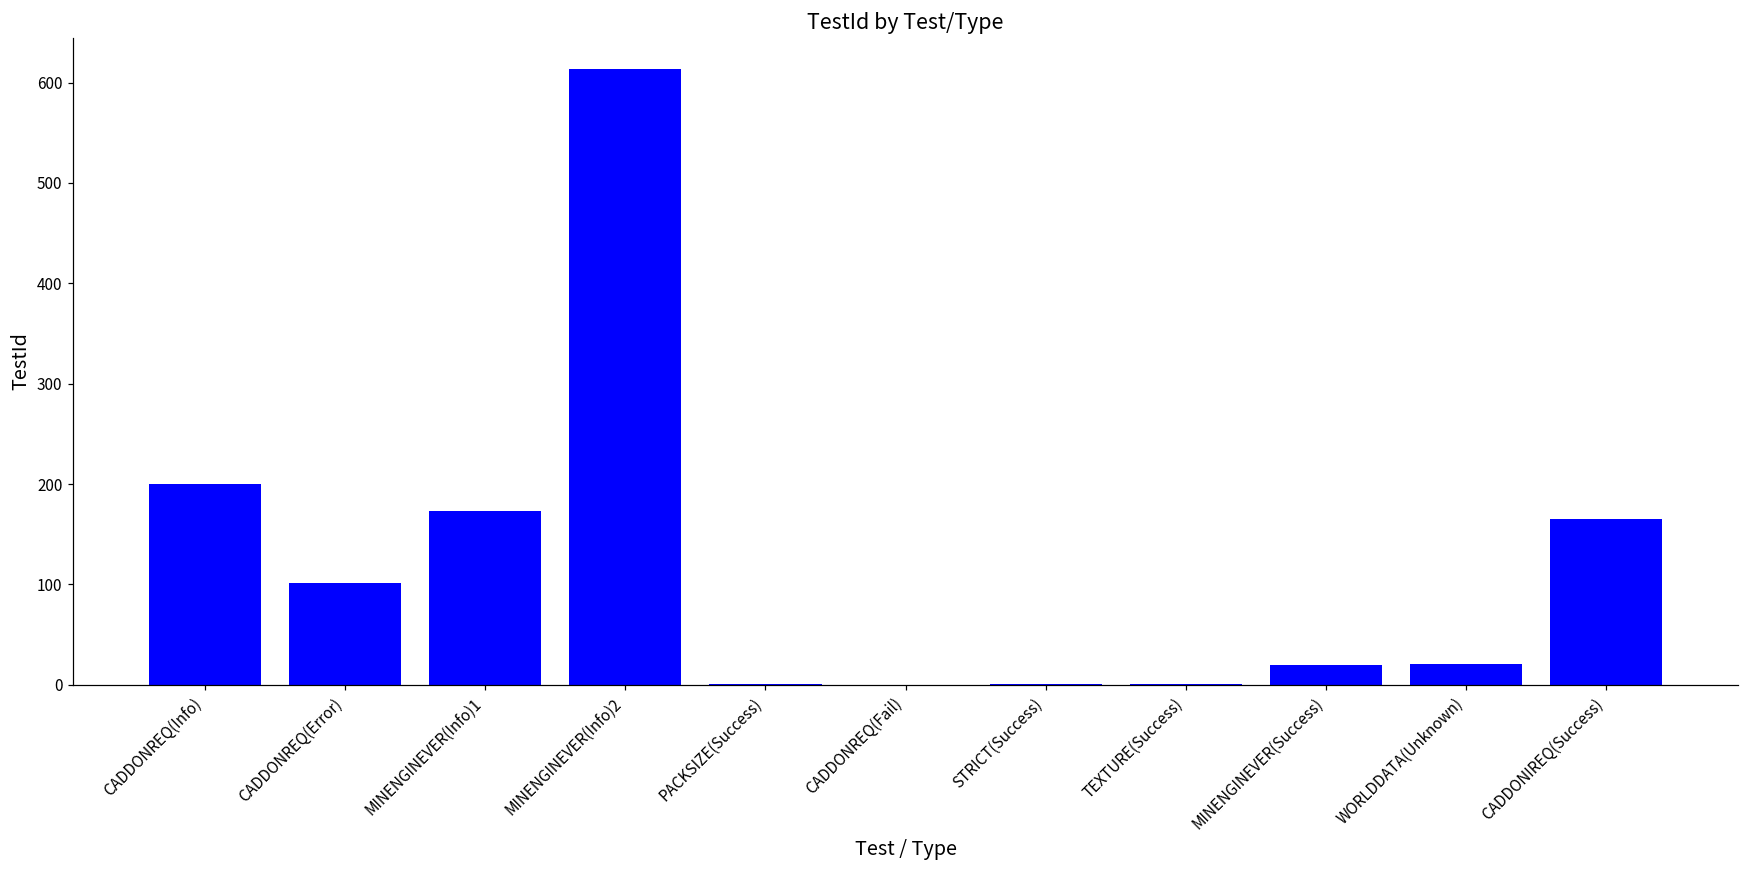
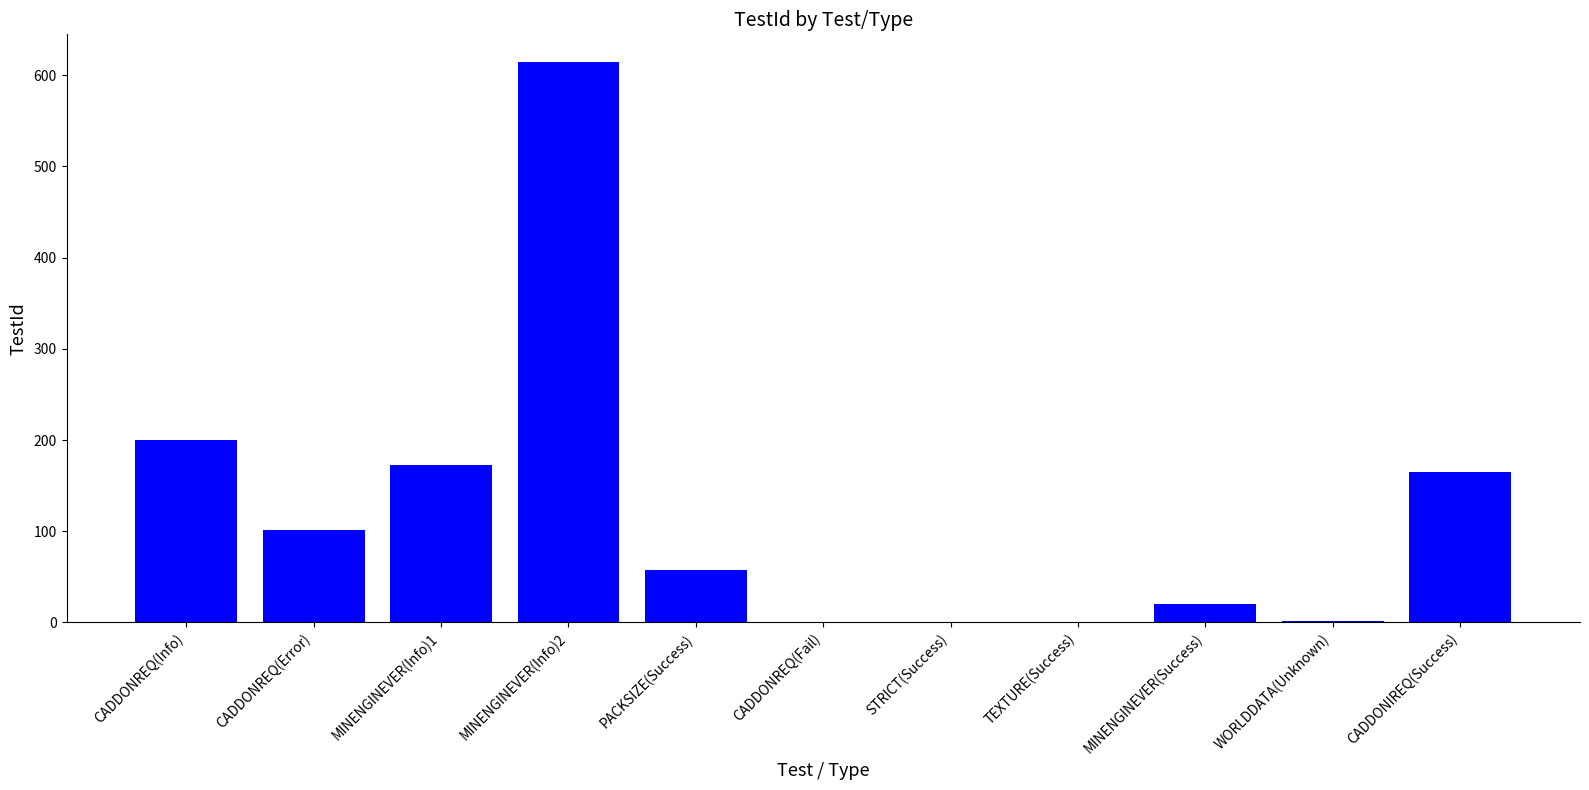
PACKSIZE(Success): 0 -> 60
WORLDDATA(Unknown): 20 -> 0
